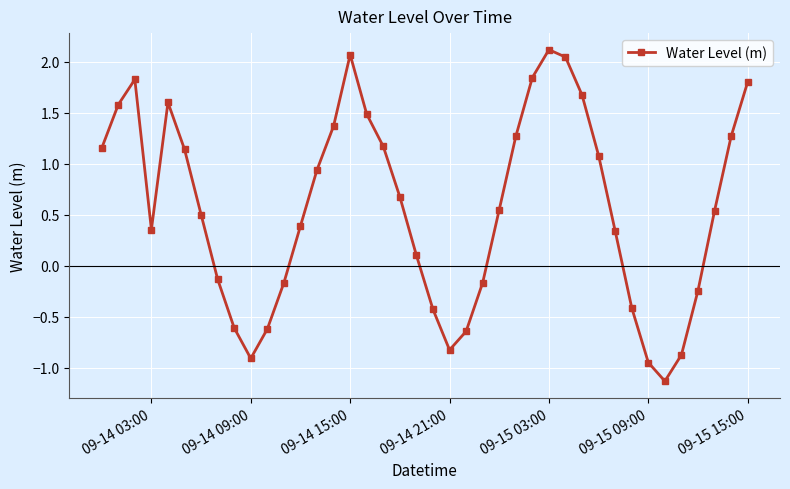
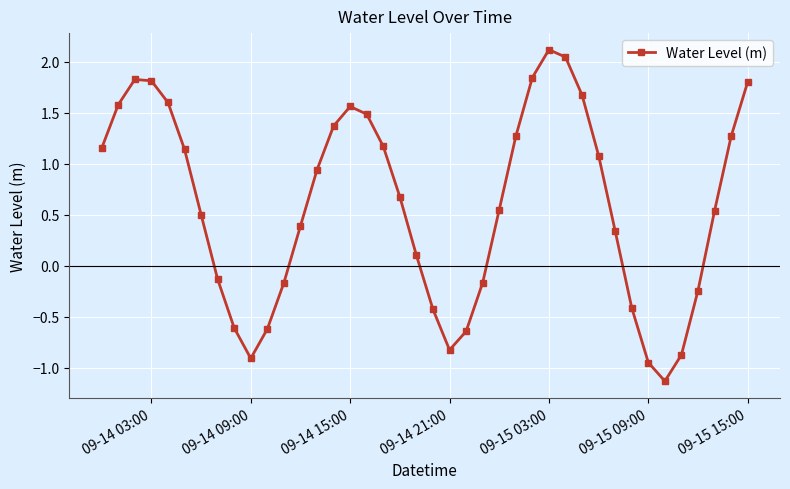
09-14 03:00: 0.35 -> 1.81
09-14 15:00: 2.07 -> 1.56
